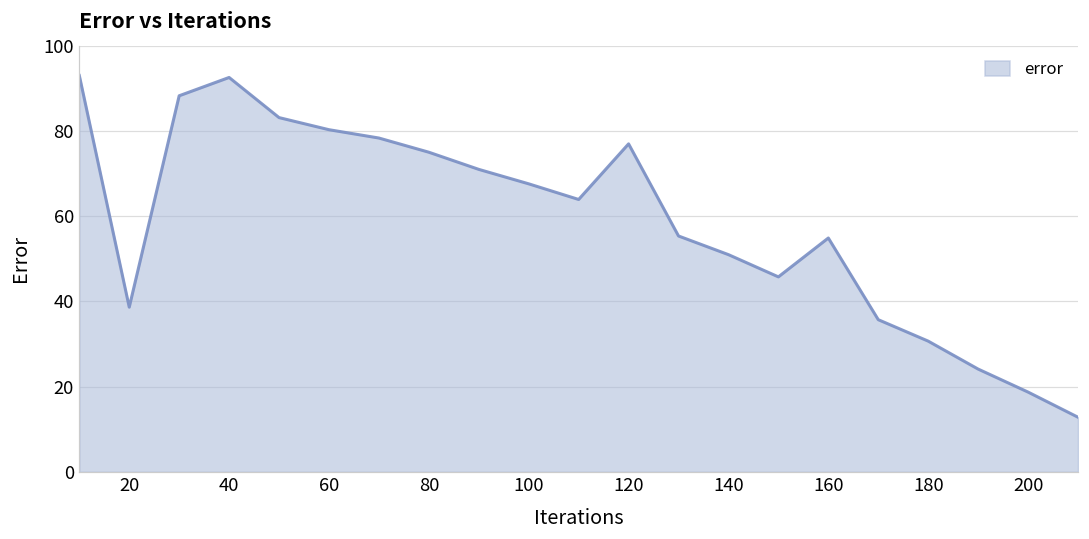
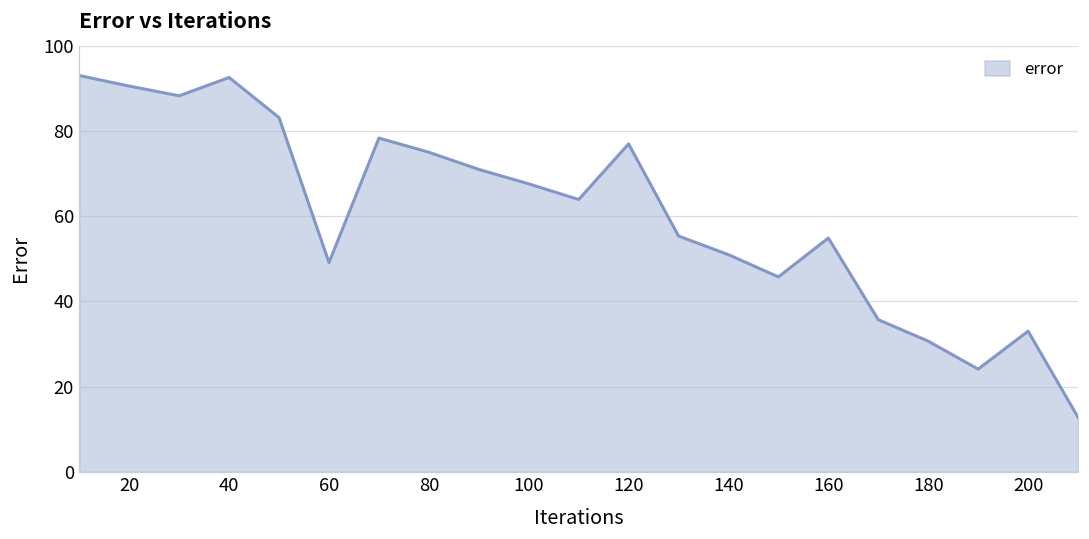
20: 39 -> 91
60: 80 -> 49
200: 19 -> 33
